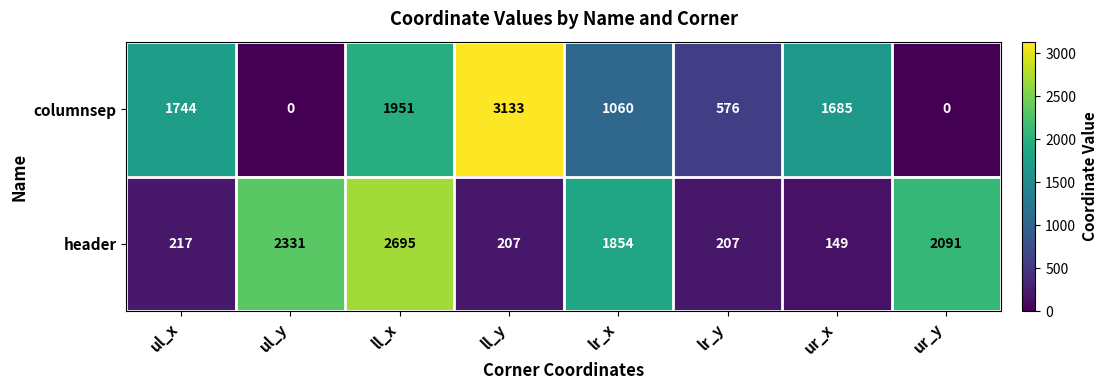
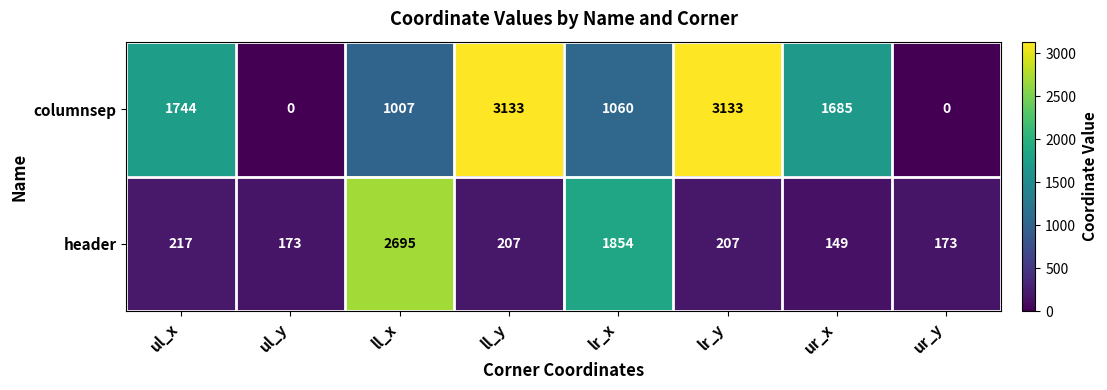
columnsep, ll_x: 1951 -> 1007
columnsep, lr_y: 576 -> 3133
header, ul_y: 2331 -> 173
header, ur_y: 2091 -> 173
